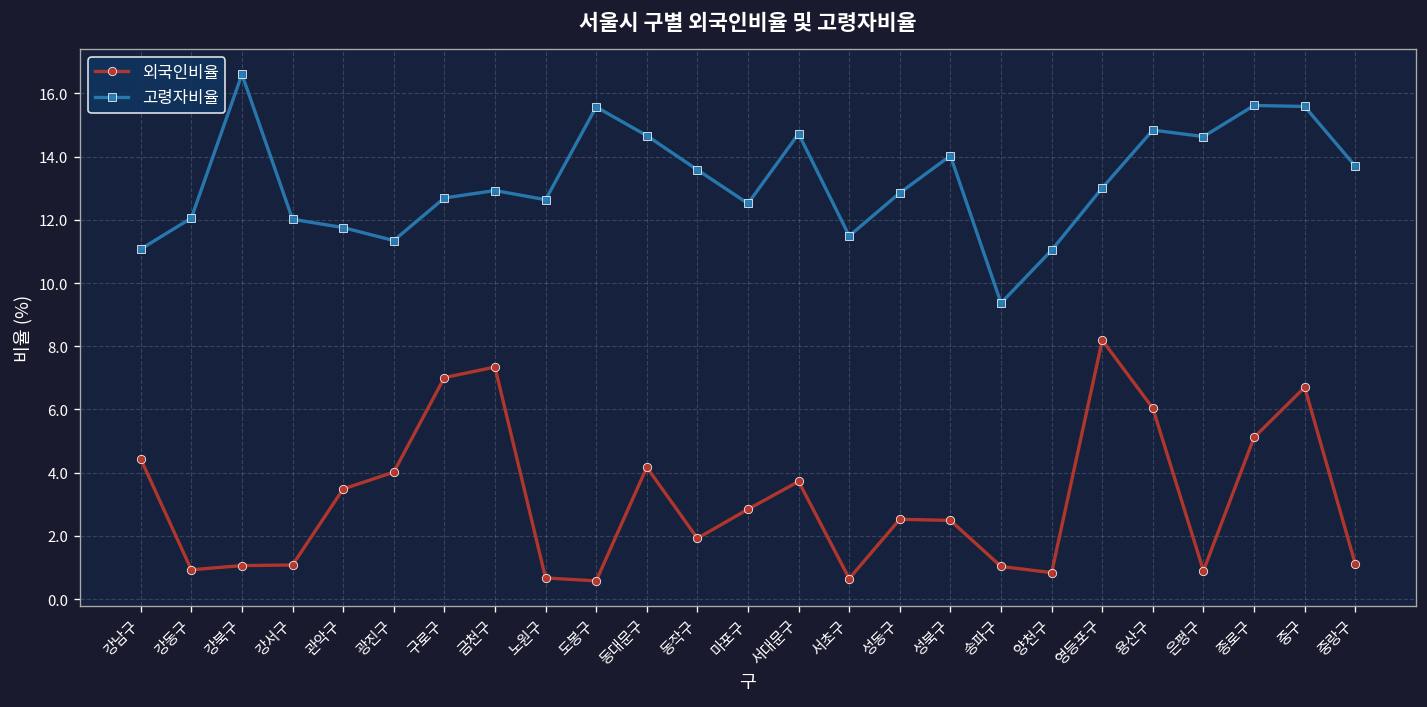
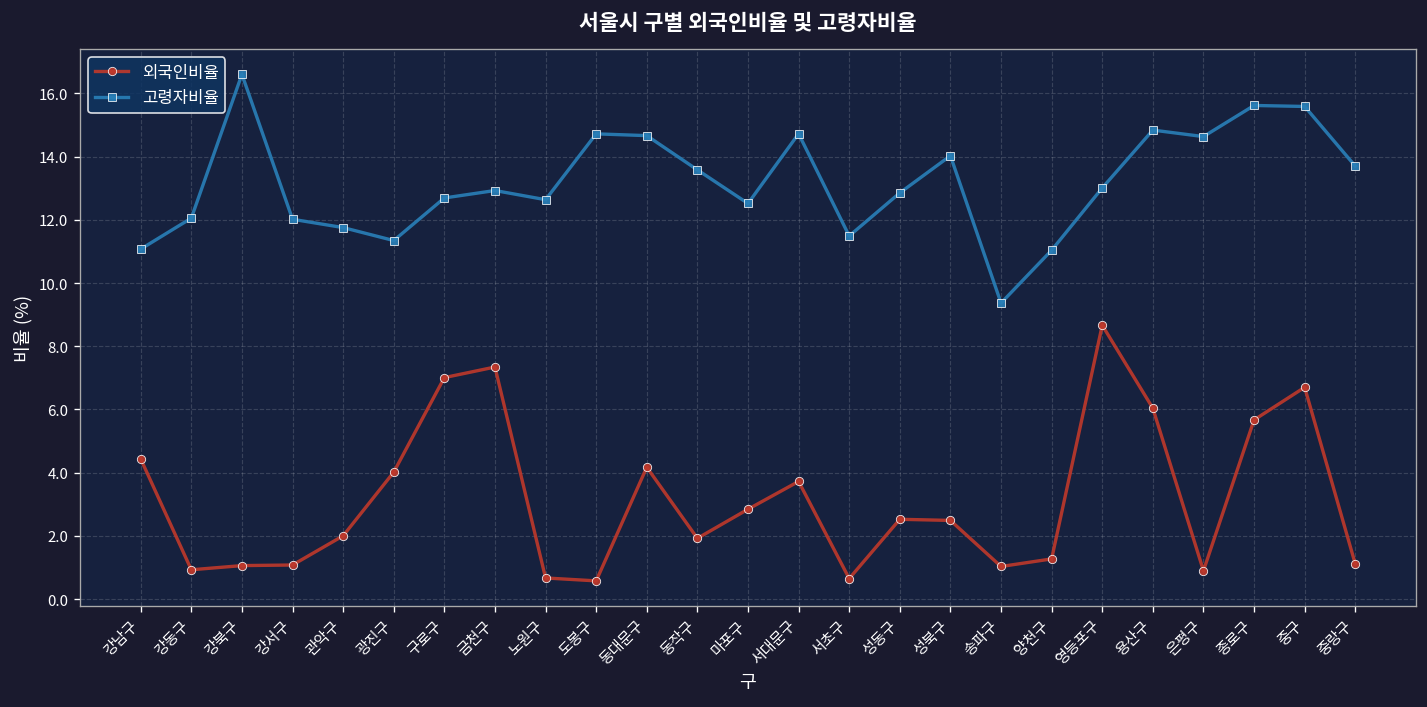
외국인비율, 관악구: 3.5 -> 2.0
고령자비율, 도봉구: 15.6 -> 14.7
외국인비율, 양천구: 0.8 -> 1.3
외국인비율, 영등포구: 8.2 -> 8.7
외국인비율, 종로구: 5.1 -> 5.7
